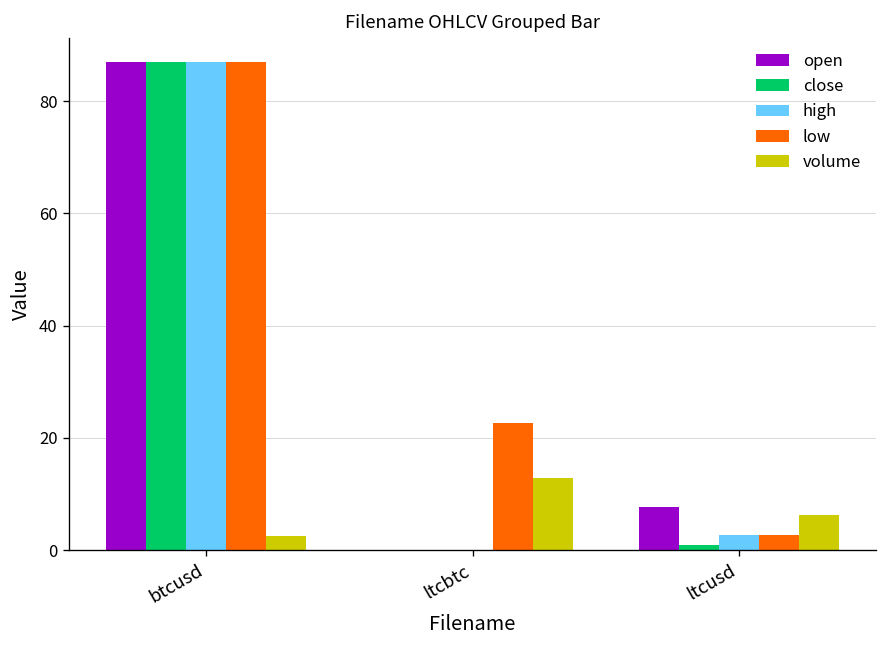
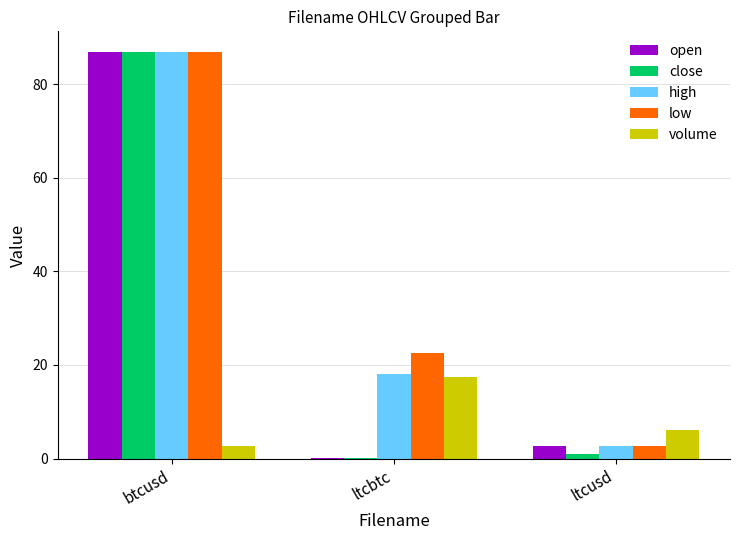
high, ltcbtc: 0 -> 18
volume, ltcbtc: 13 -> 17
open, ltcusd: 8 -> 3
